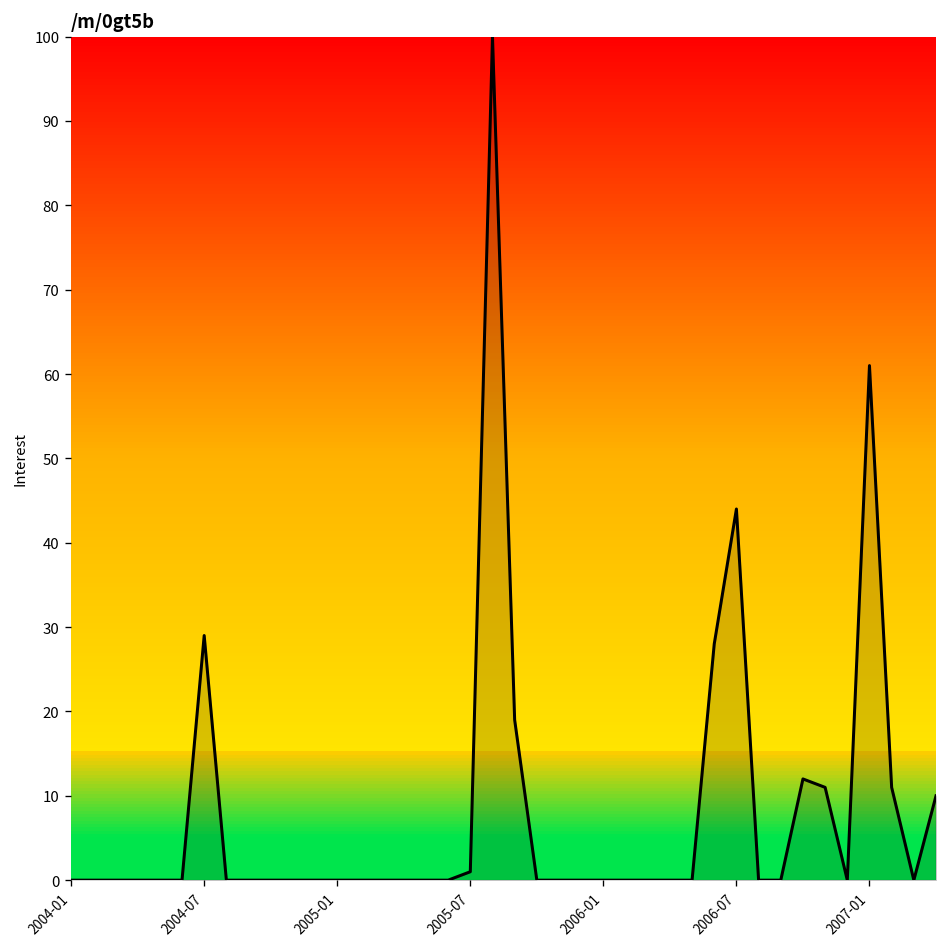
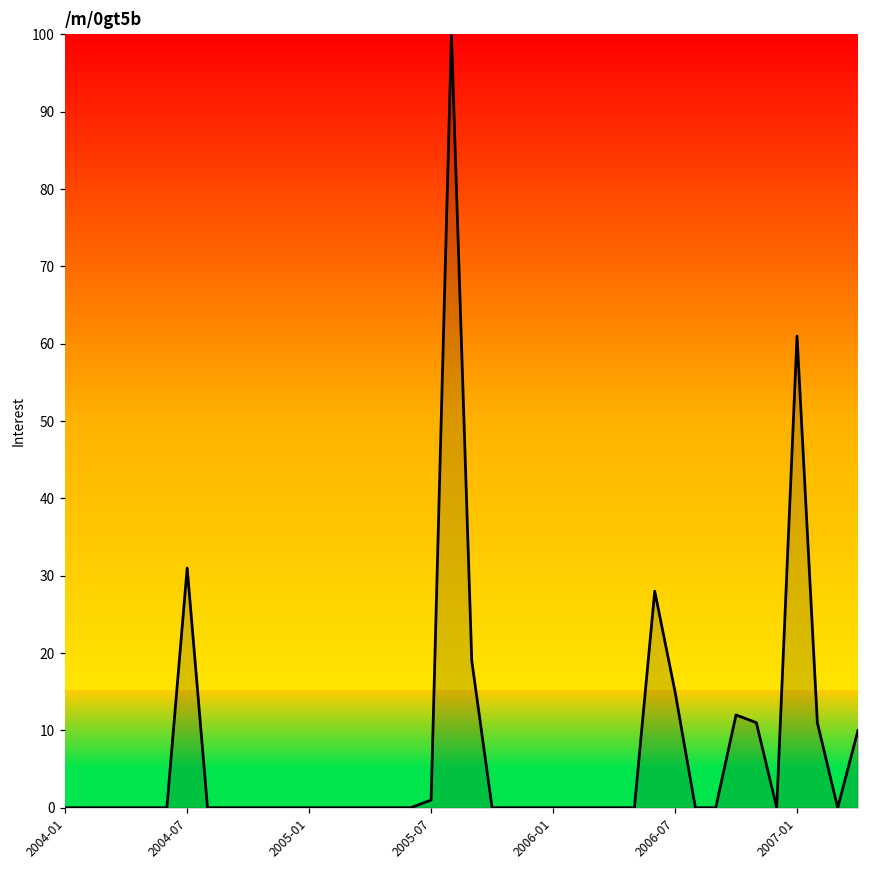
2004-07: 29 -> 31
2006-07: 44 -> 15
